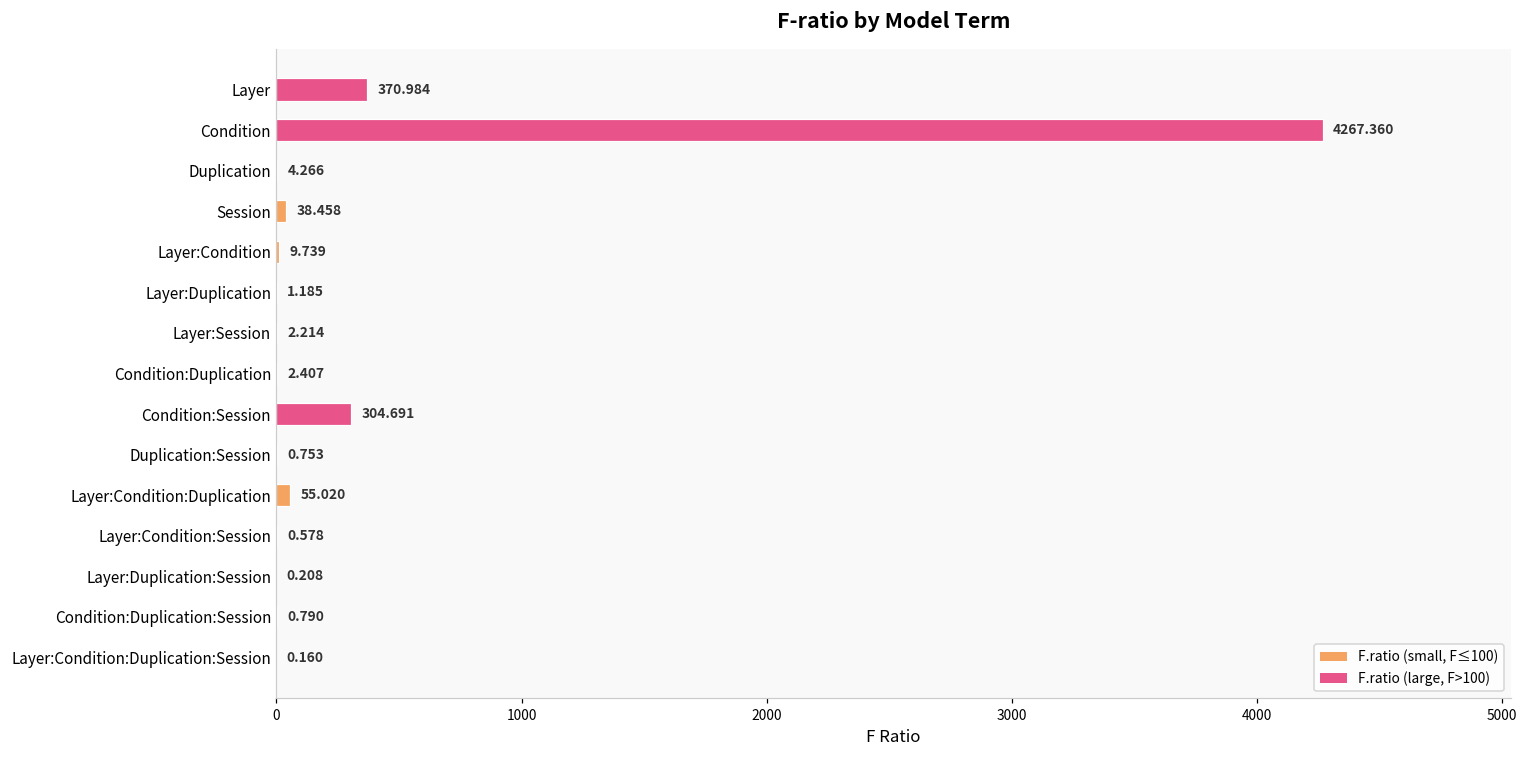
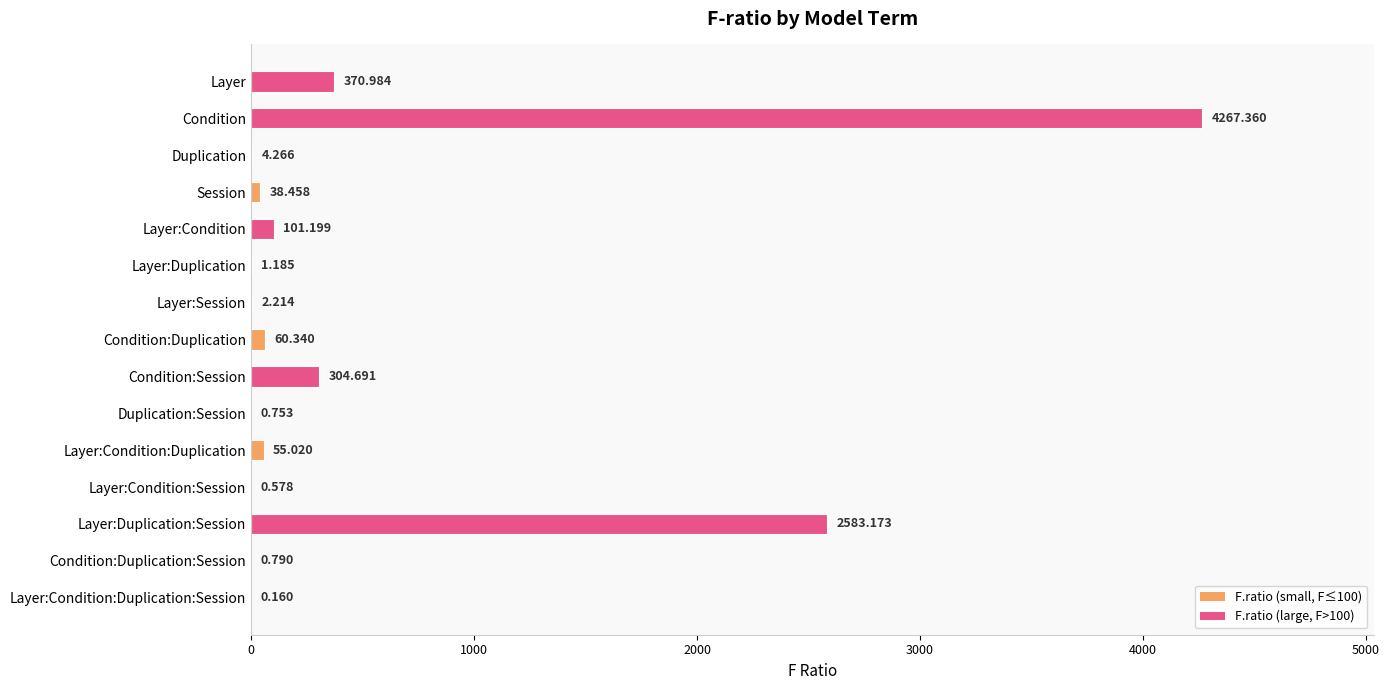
Layer:Condition: 9.739 -> 101.199
Condition:Duplication: 2.407 -> 60.340
Layer:Duplication:Session: 0.208 -> 2583.173
